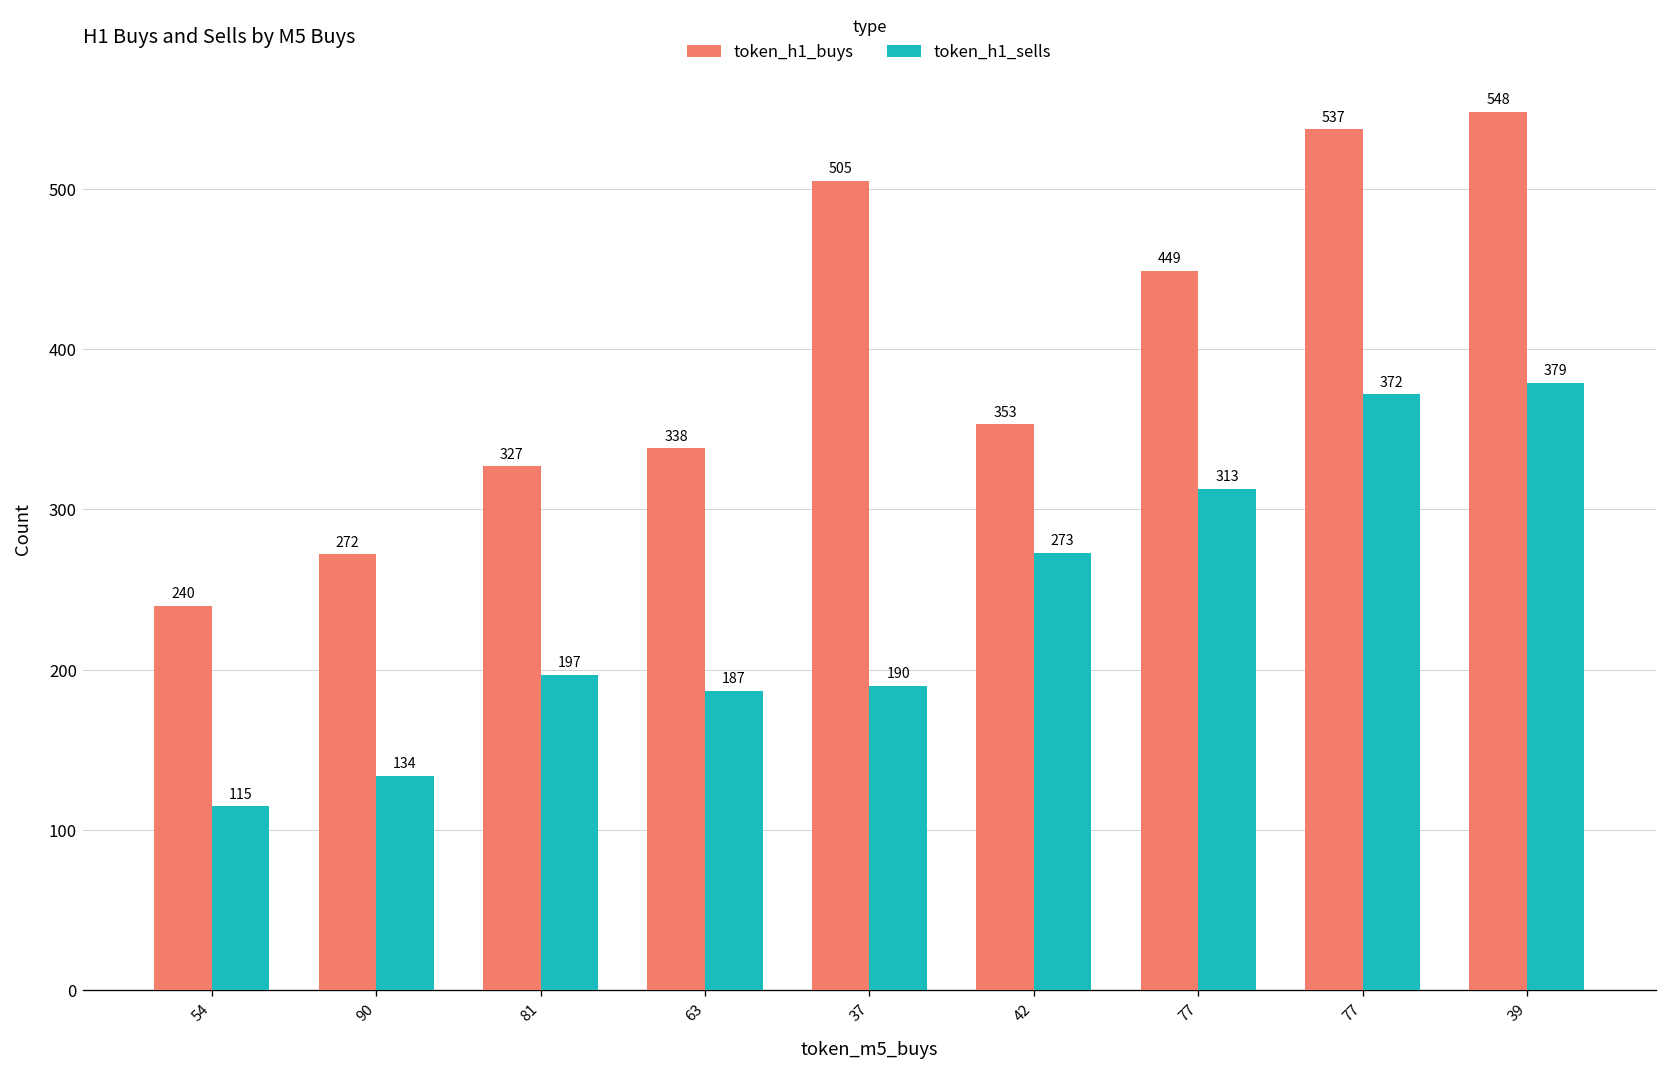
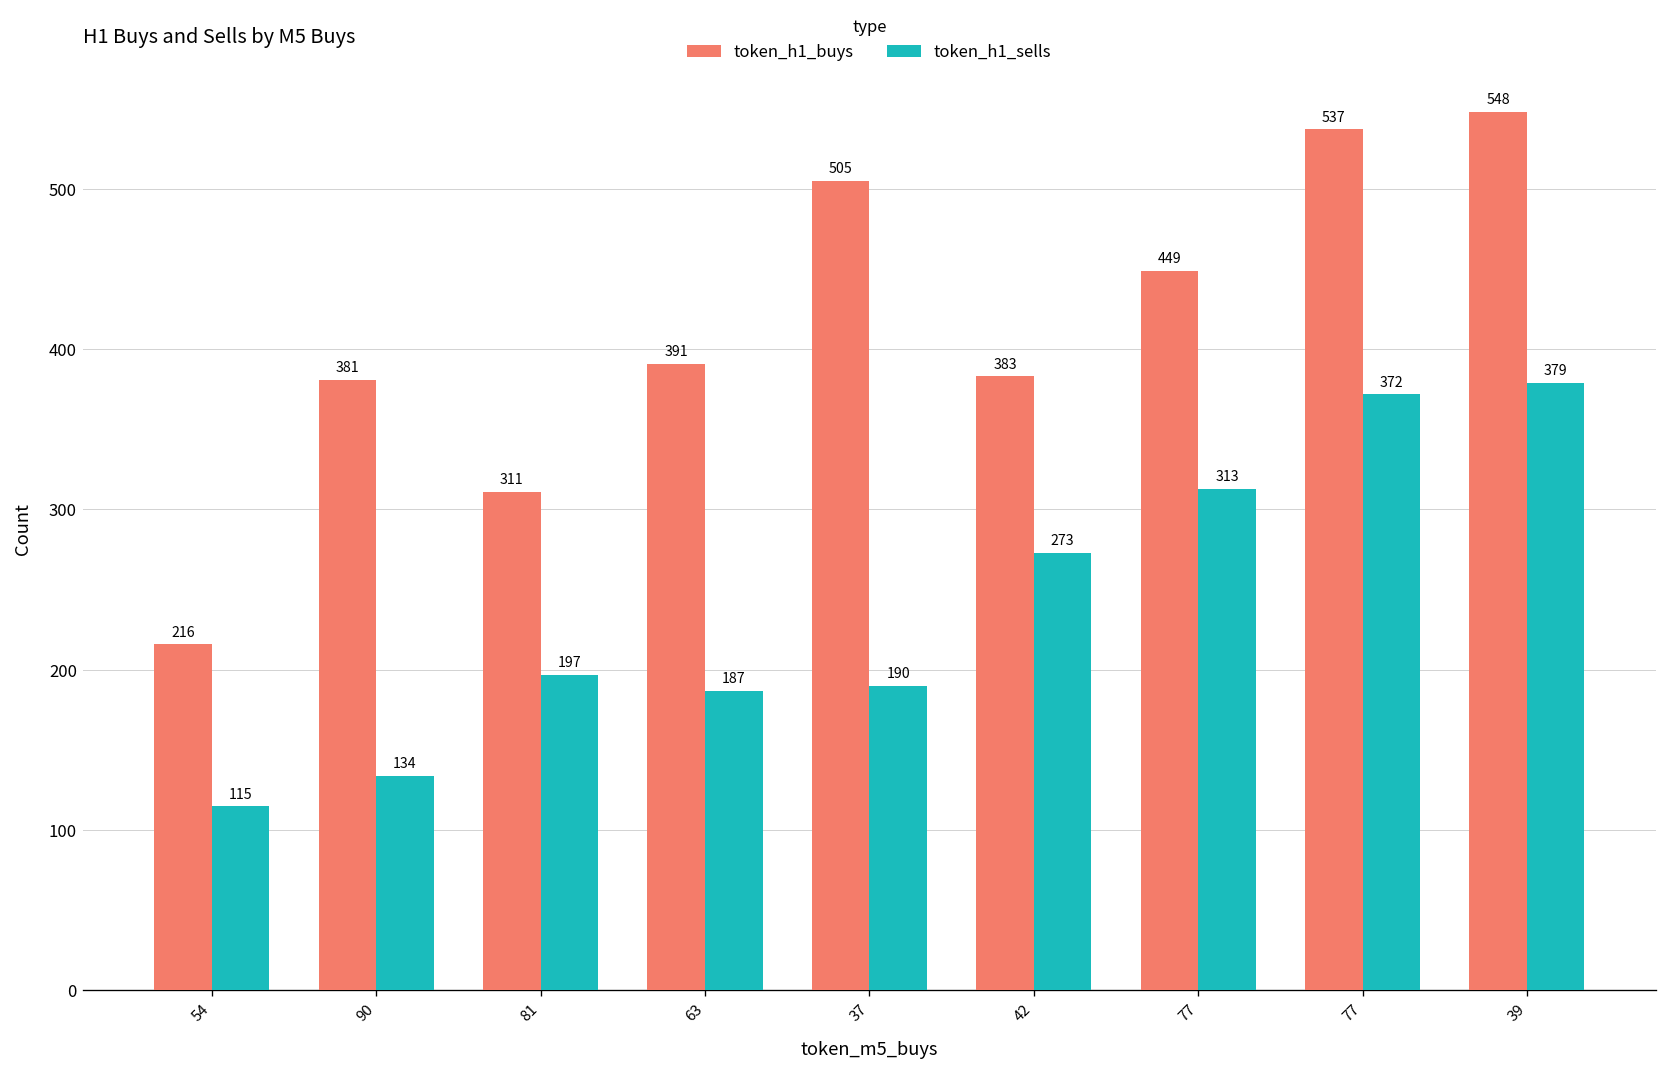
token_h1_buys, 54: 240 -> 216
token_h1_buys, 90: 272 -> 381
token_h1_buys, 81: 327 -> 311
token_h1_buys, 63: 338 -> 391
token_h1_buys, 42: 353 -> 383
